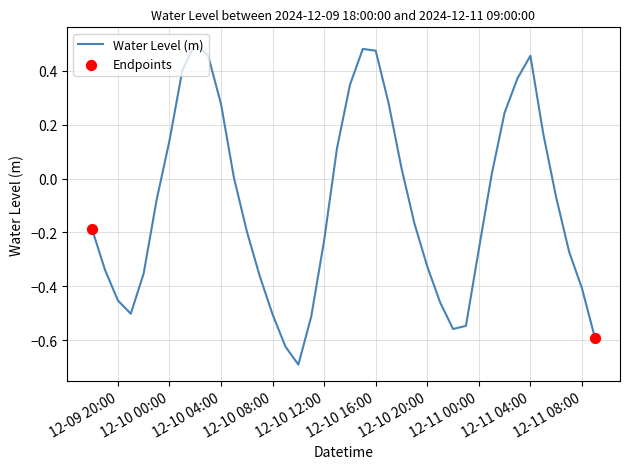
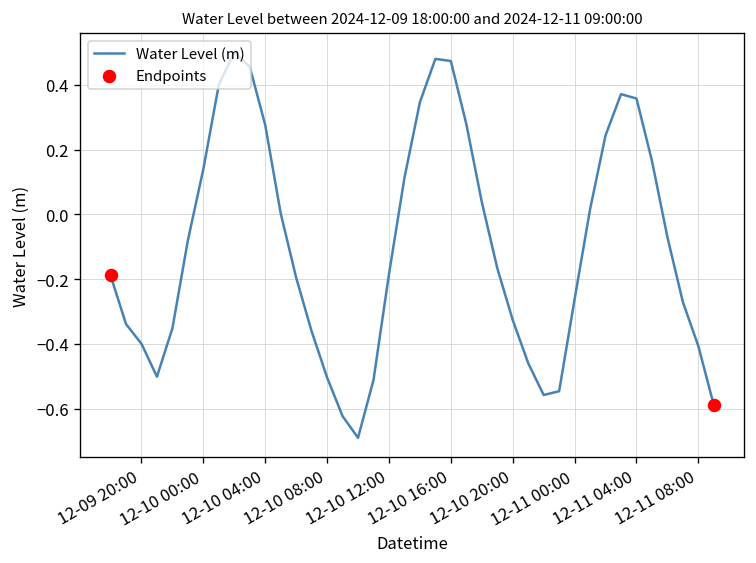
Water Level (m), 12-09 20:00: -0.45 -> -0.40
Water Level (m), 12-10 12:00: -0.23 -> -0.18
Water Level (m), 12-11 04:00: 0.45 -> 0.36
